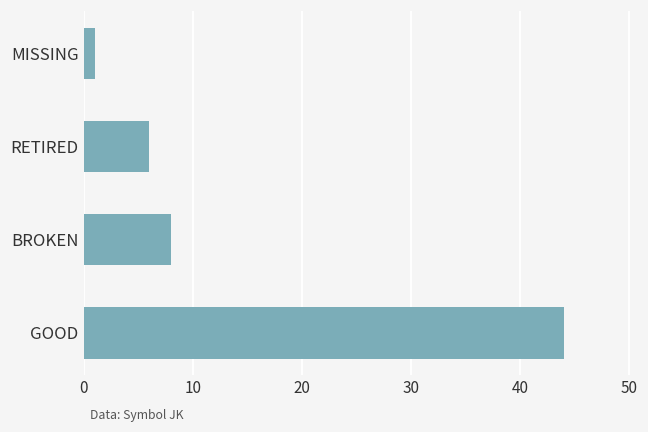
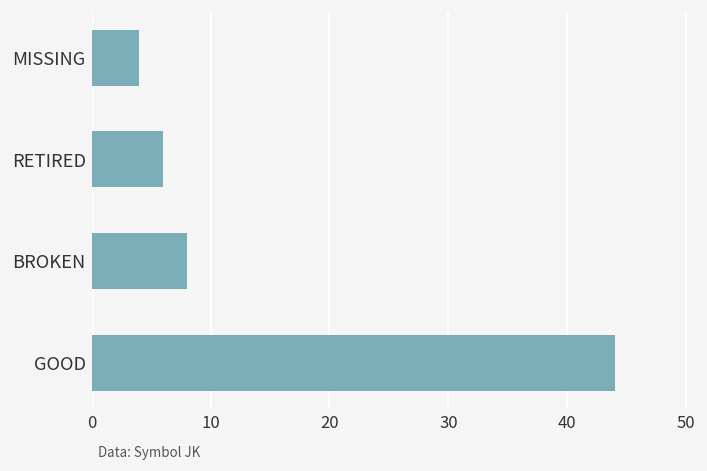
MISSING: 1 -> 4
